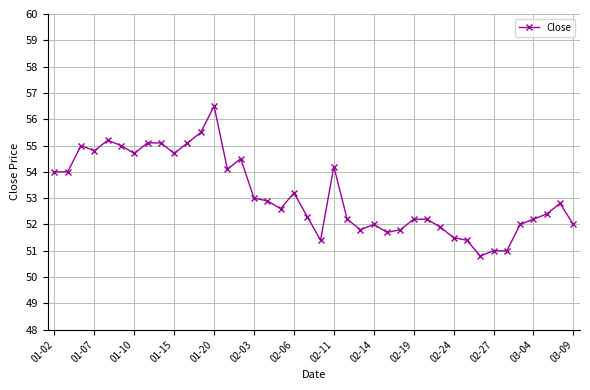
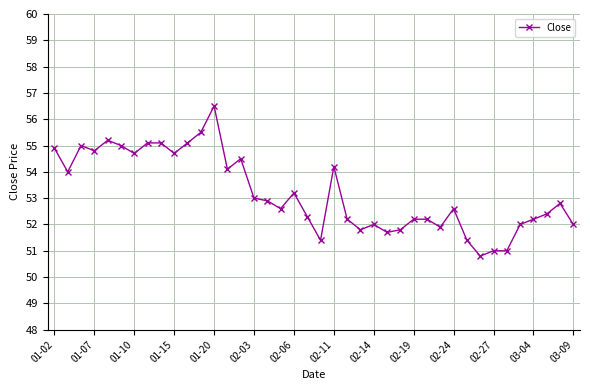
01-02: 54.0 -> 54.9
02-24: 51.5 -> 52.6
